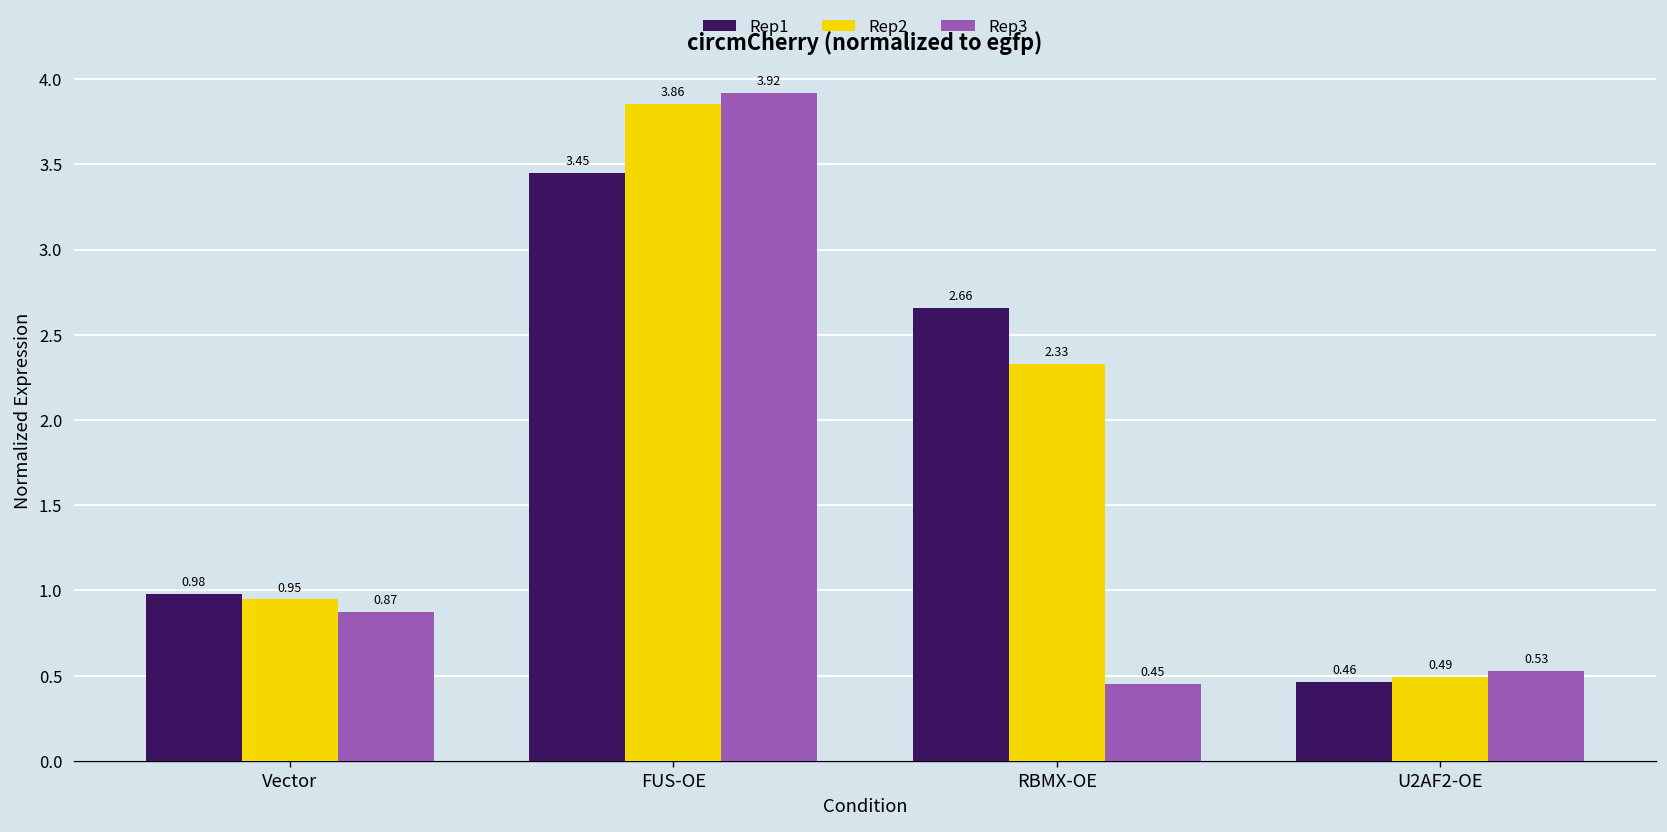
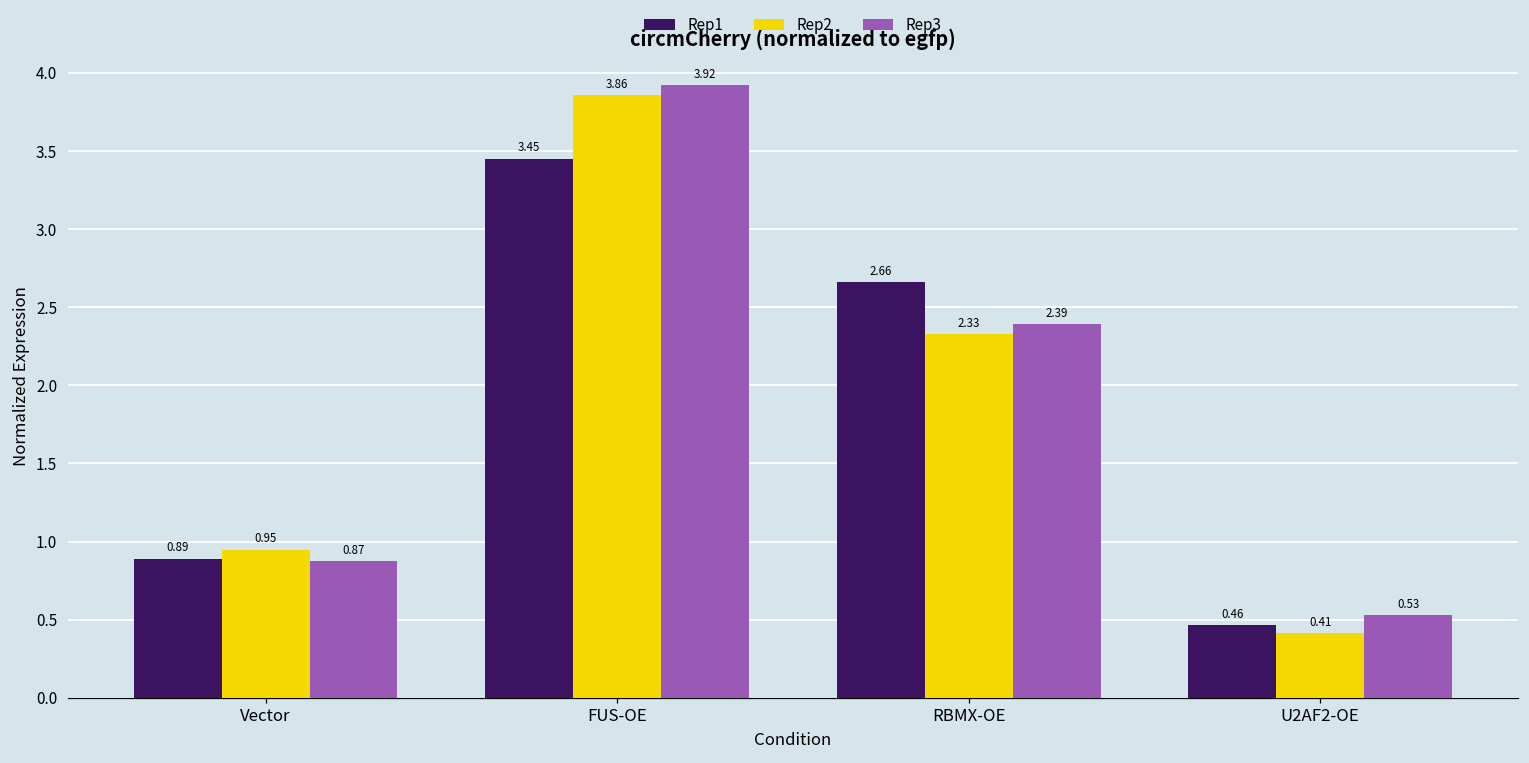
Rep1, Vector: 0.98 -> 0.89
Rep3, RBMX-OE: 0.45 -> 2.39
Rep2, U2AF2-OE: 0.49 -> 0.41
